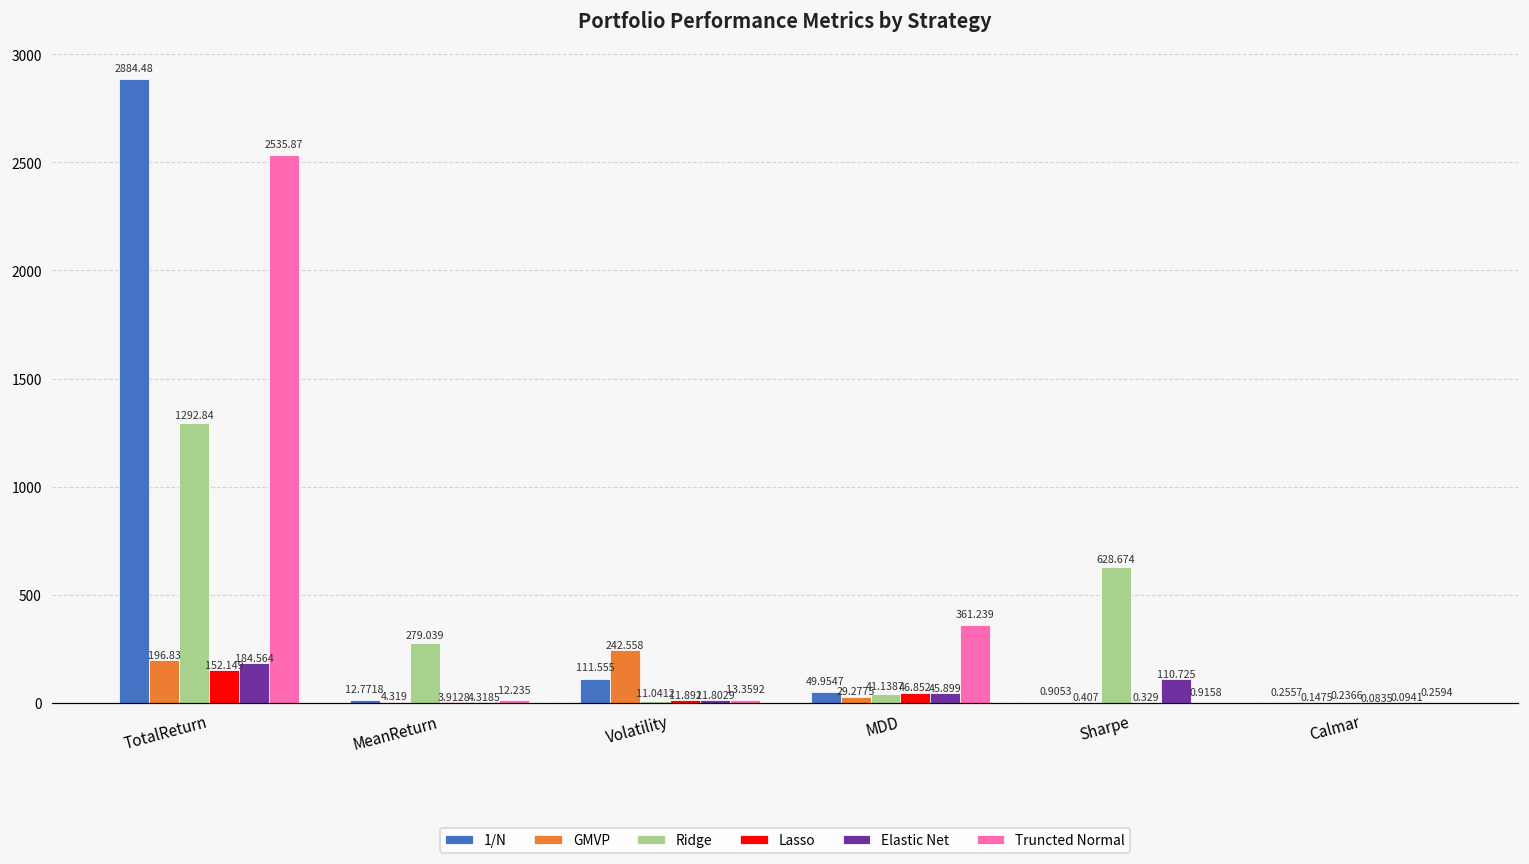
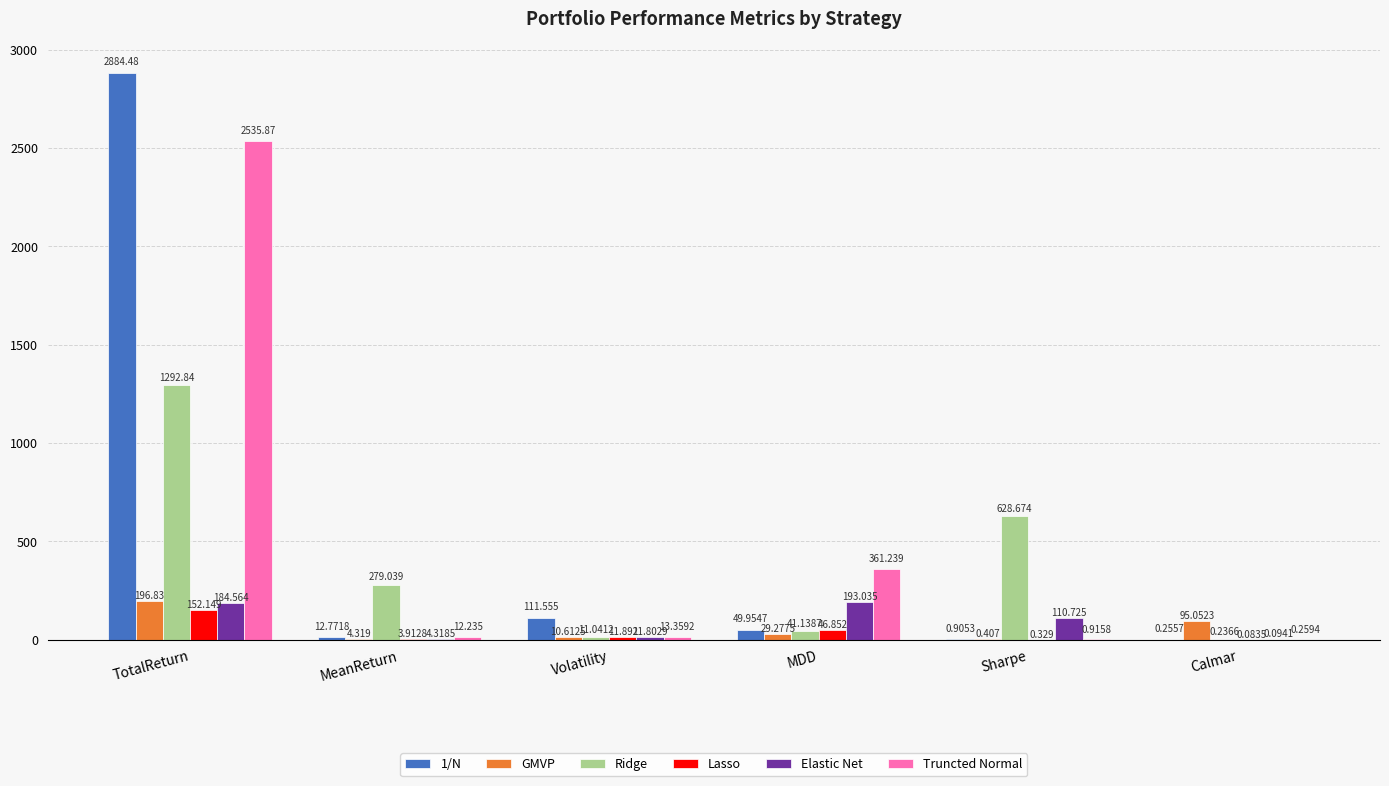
GMVP, Volatility: 242.558 -> 10.6125
Elastic Net, MDD: 45.899 -> 193.035
GMVP, Calmar: 0.1475 -> 95.0523
